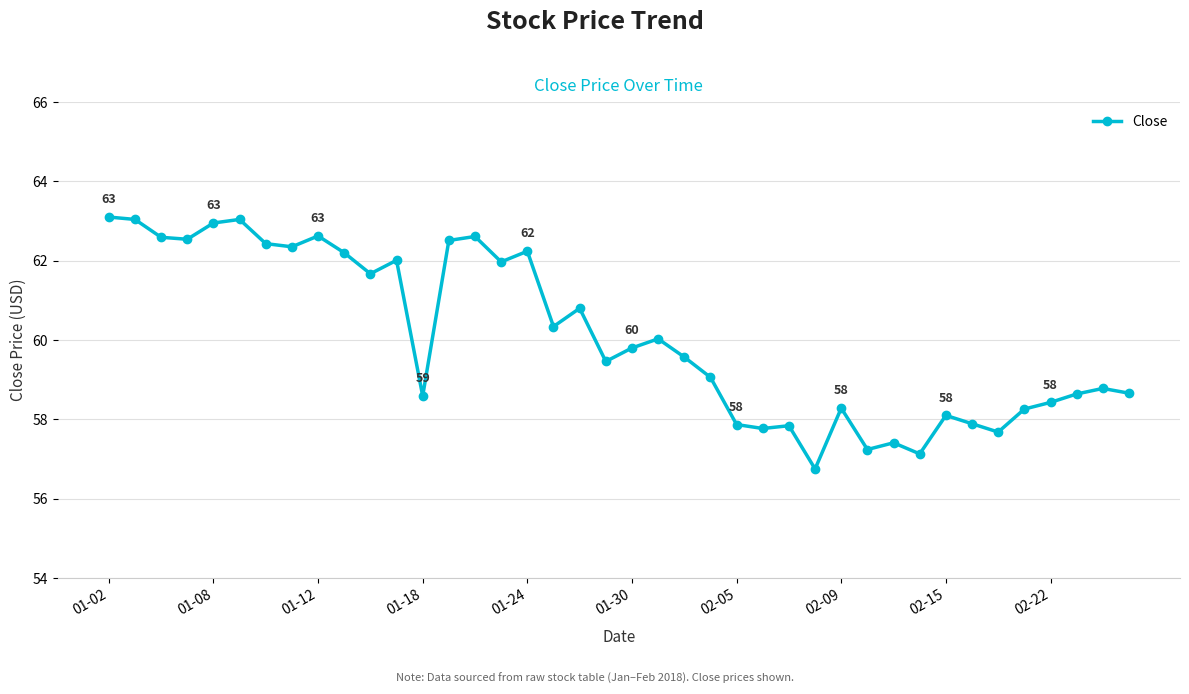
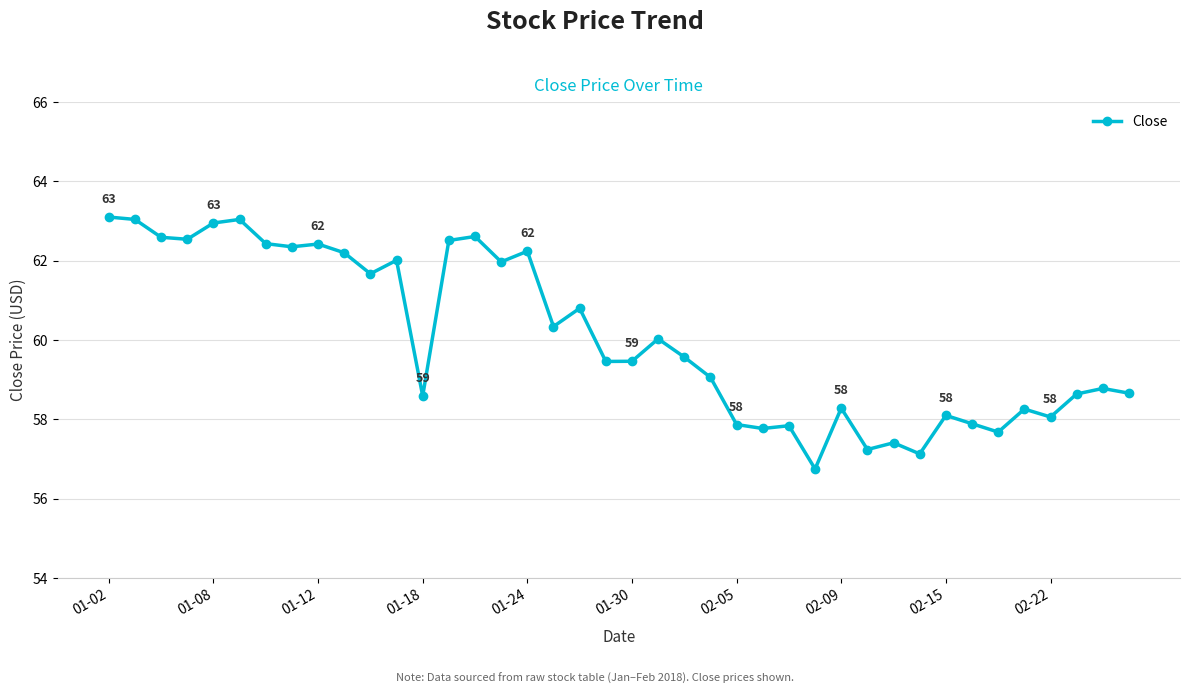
01-12: 63 -> 62
01-30: 60 -> 59
02-22: 58.4 -> 58.1
